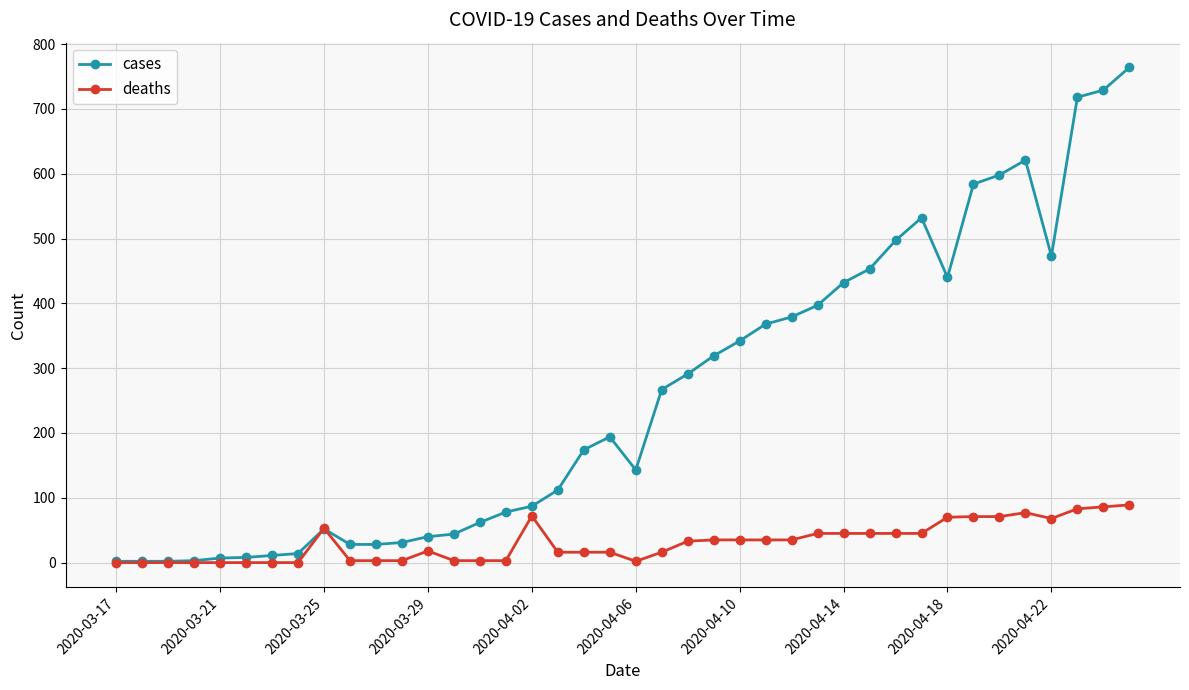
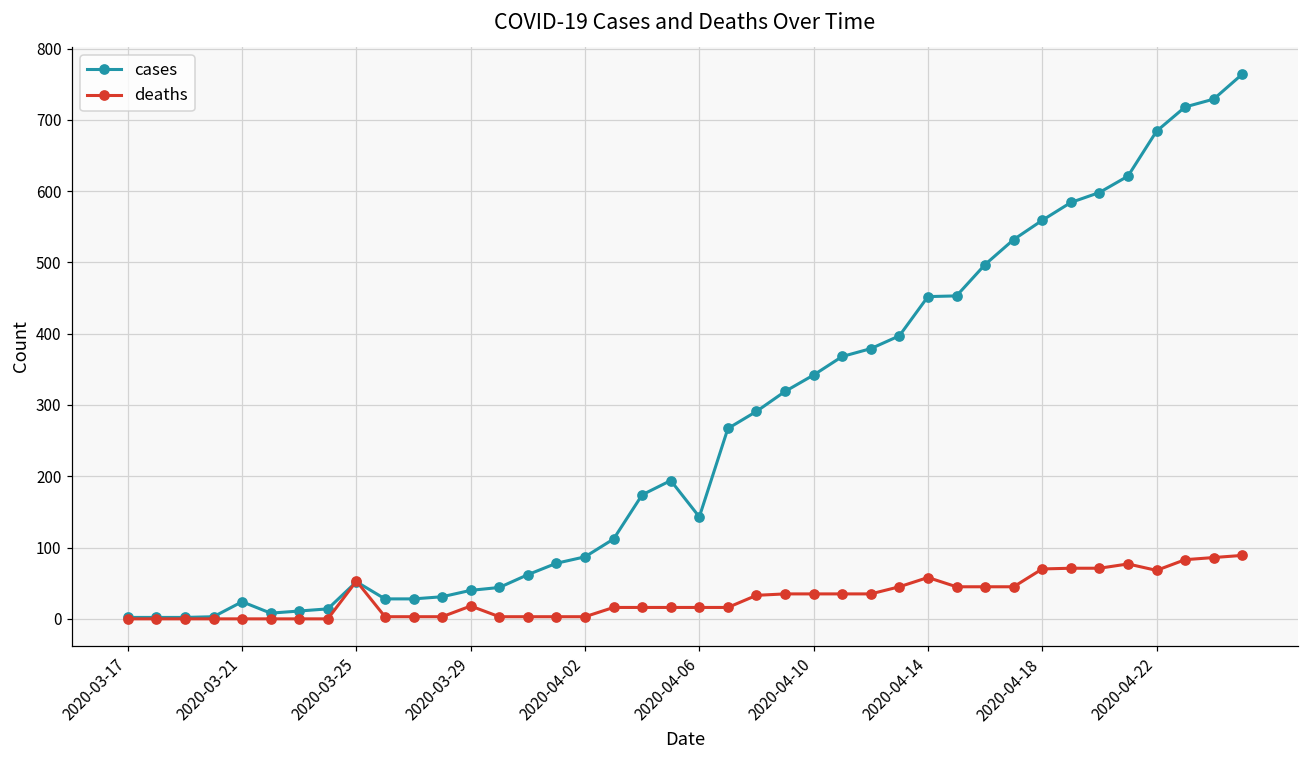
cases, 2020-03-21: 10 -> 20
deaths, 2020-04-02: 70 -> 0
deaths, 2020-04-06: 0 -> 20
cases, 2020-04-14: 430 -> 450
deaths, 2020-04-14: 50 -> 60
cases, 2020-04-18: 440 -> 560
cases, 2020-04-22: 470 -> 680
